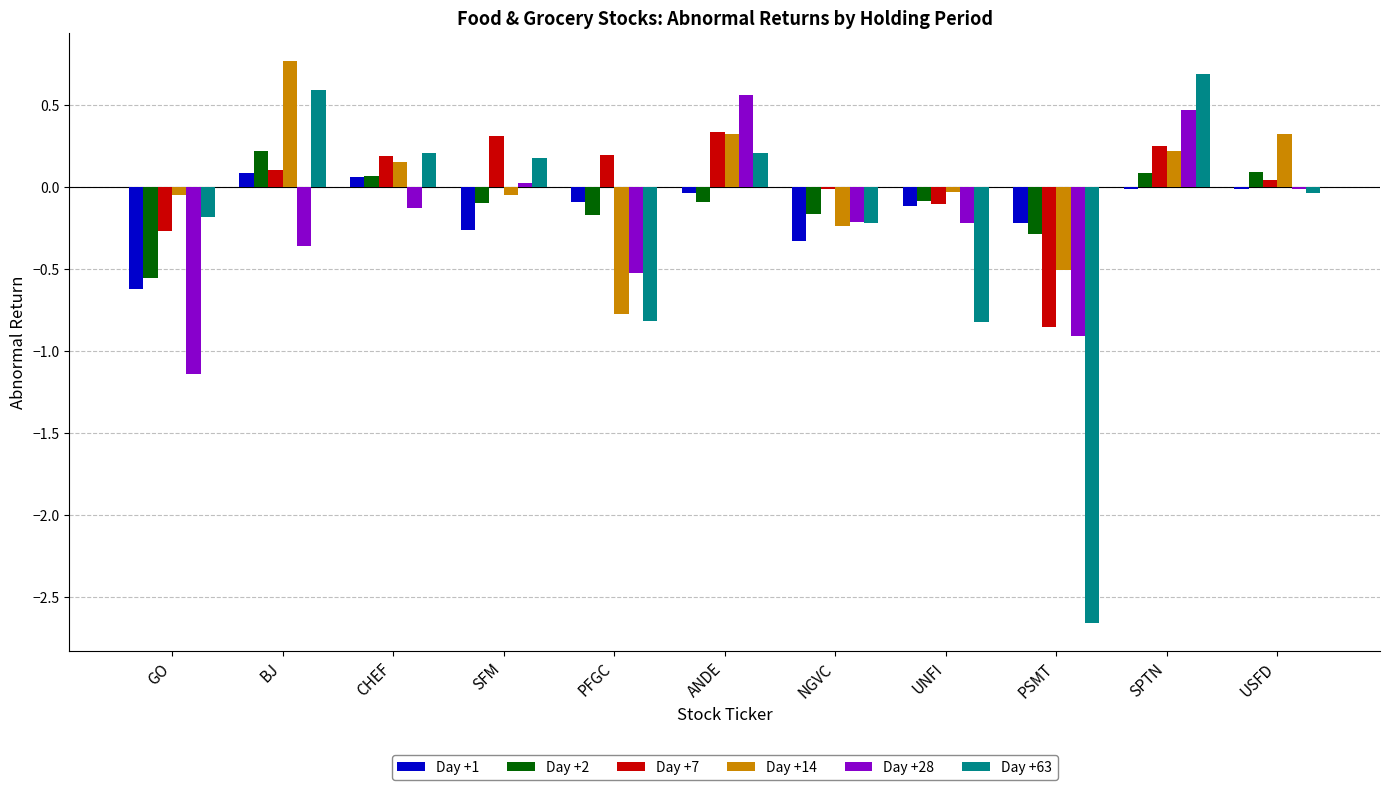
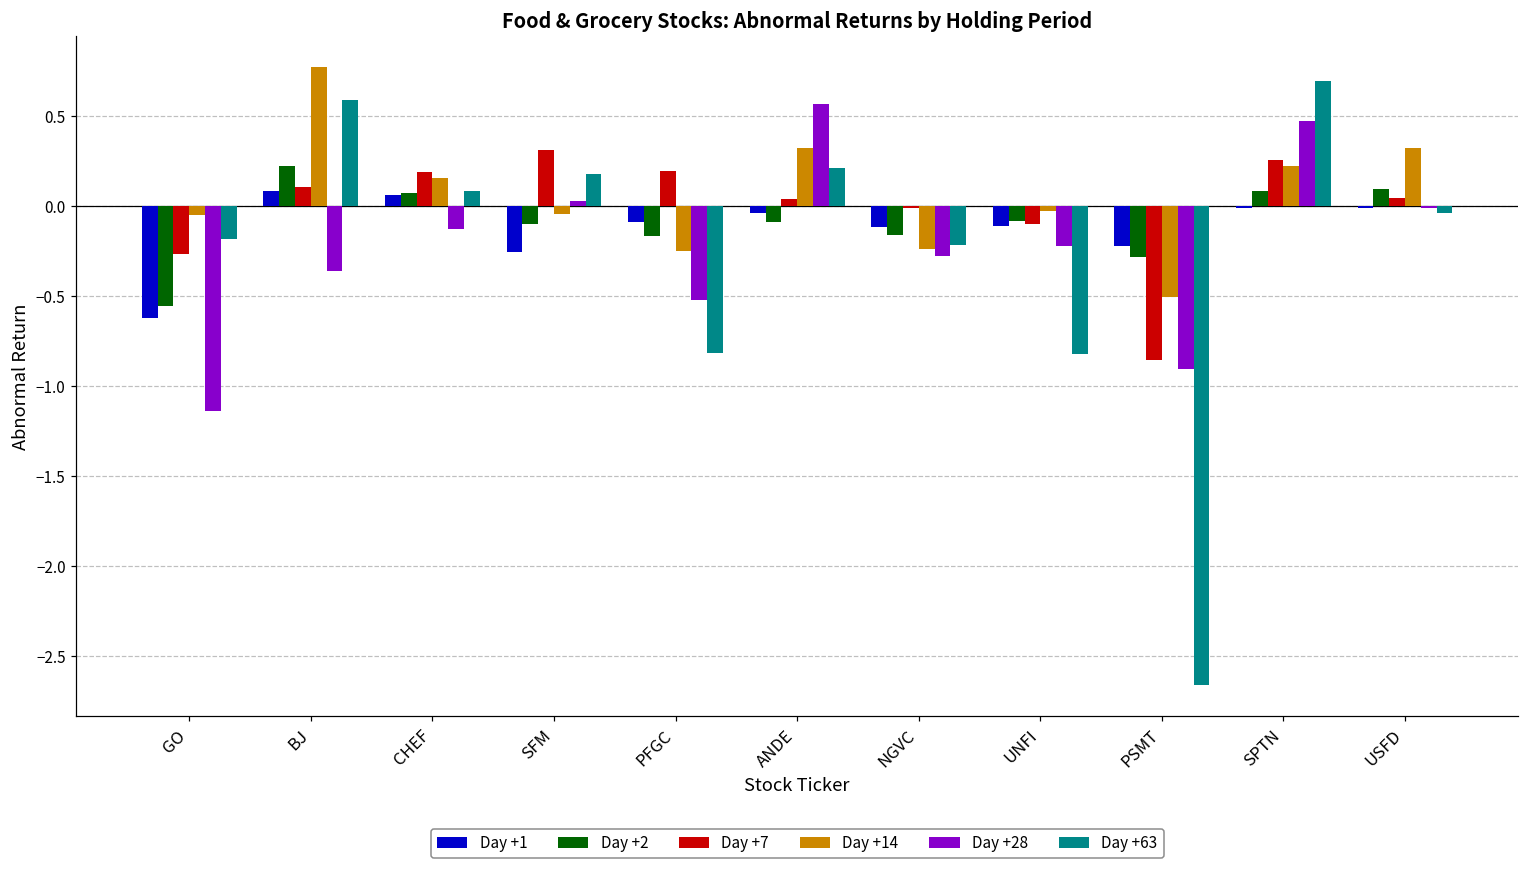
Day +63, CHEF: 0.21 -> 0.08
Day +14, PFGC: -0.78 -> -0.25
Day +7, ANDE: 0.34 -> 0.04
Day +1, NGVC: -0.33 -> -0.12
Day +28, NGVC: -0.21 -> -0.28
